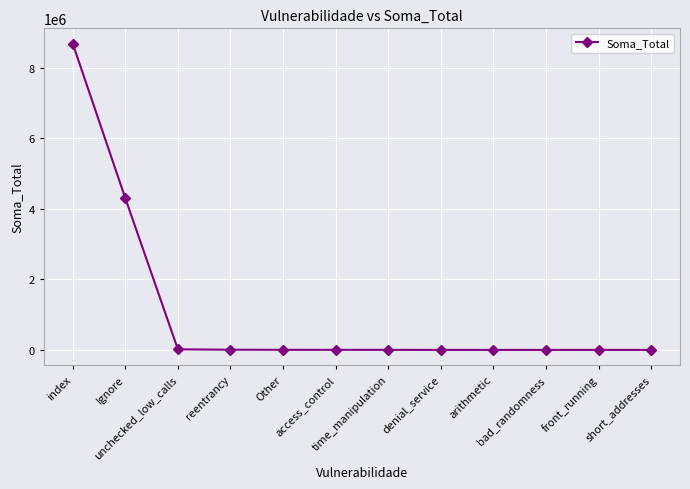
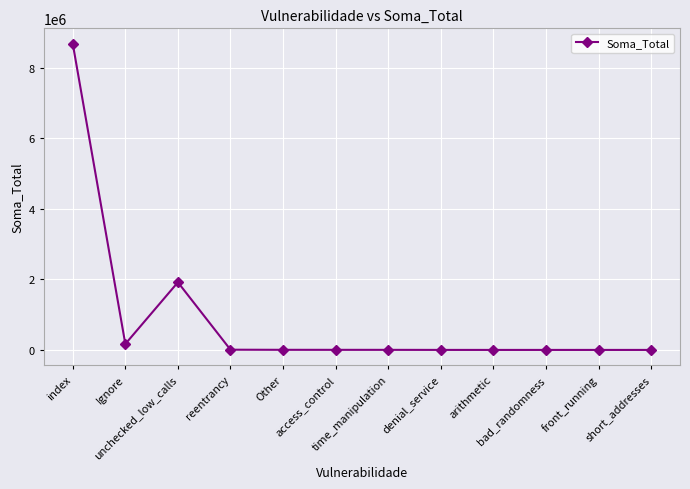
Ignore: 4300000 -> 200000
unchecked_low_calls: 0 -> 1900000
